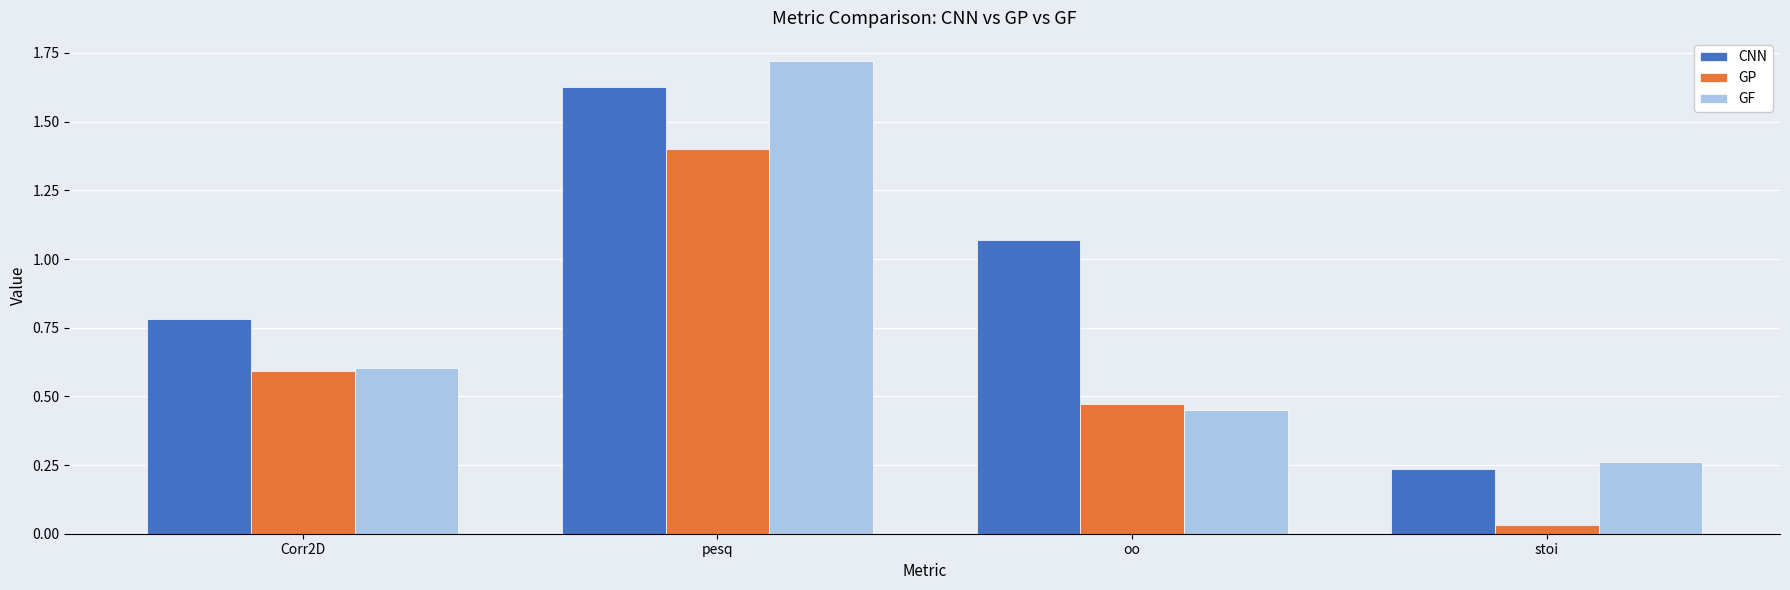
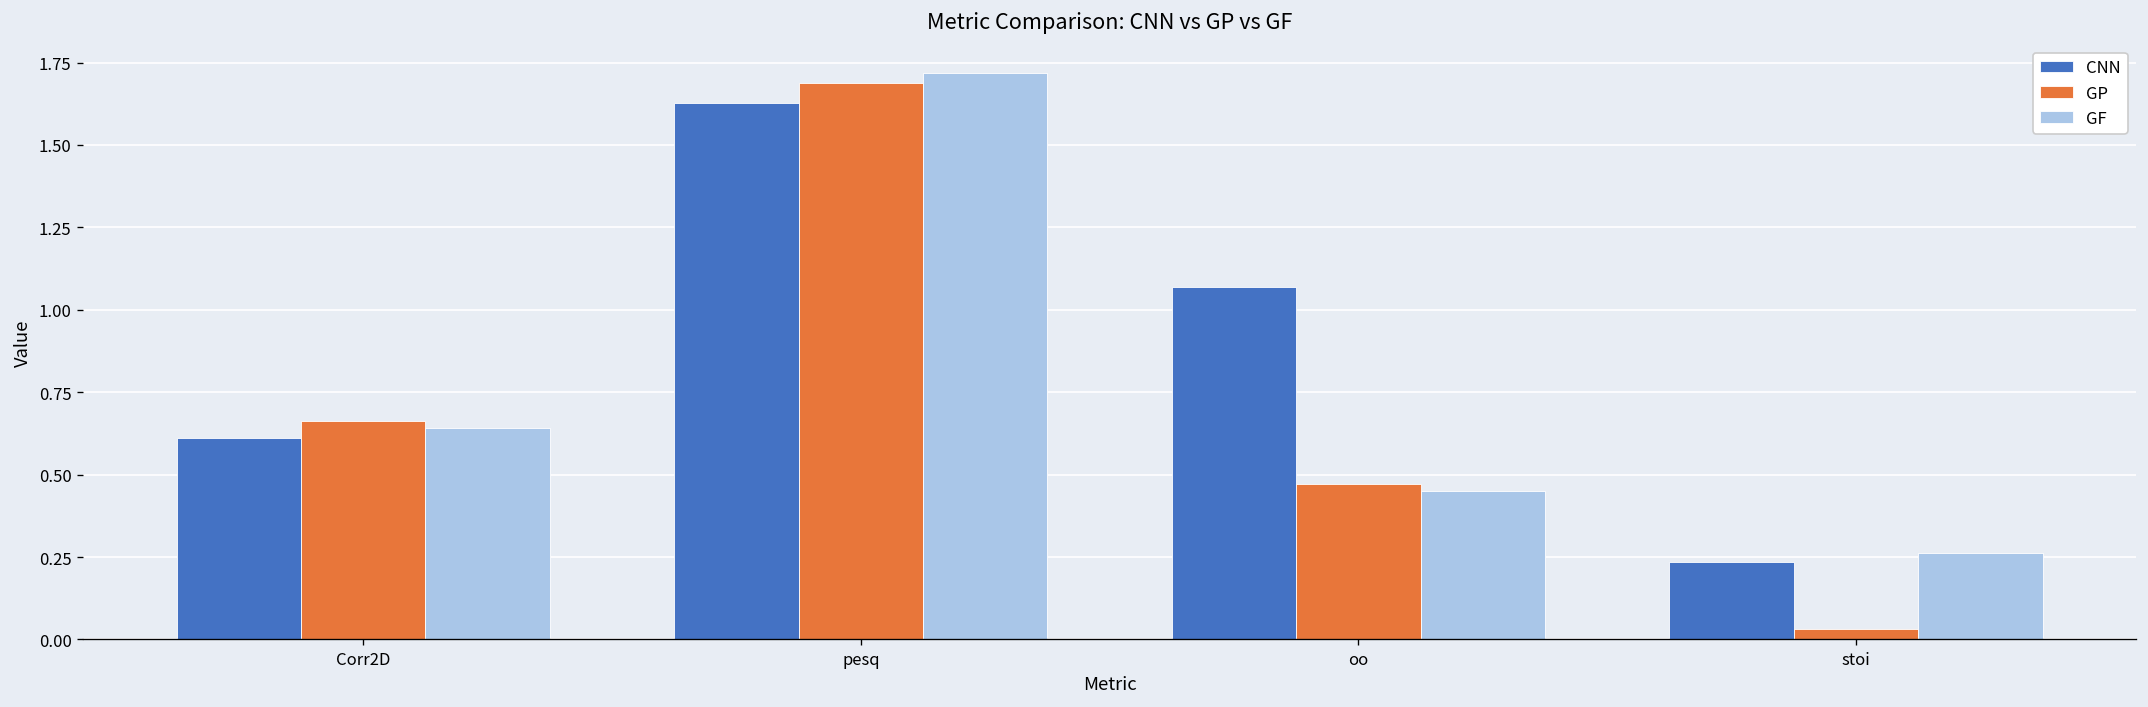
CNN, Corr2D: 0.78 -> 0.61
GP, Corr2D: 0.59 -> 0.66
GF, Corr2D: 0.61 -> 0.64
GP, pesq: 1.40 -> 1.69
